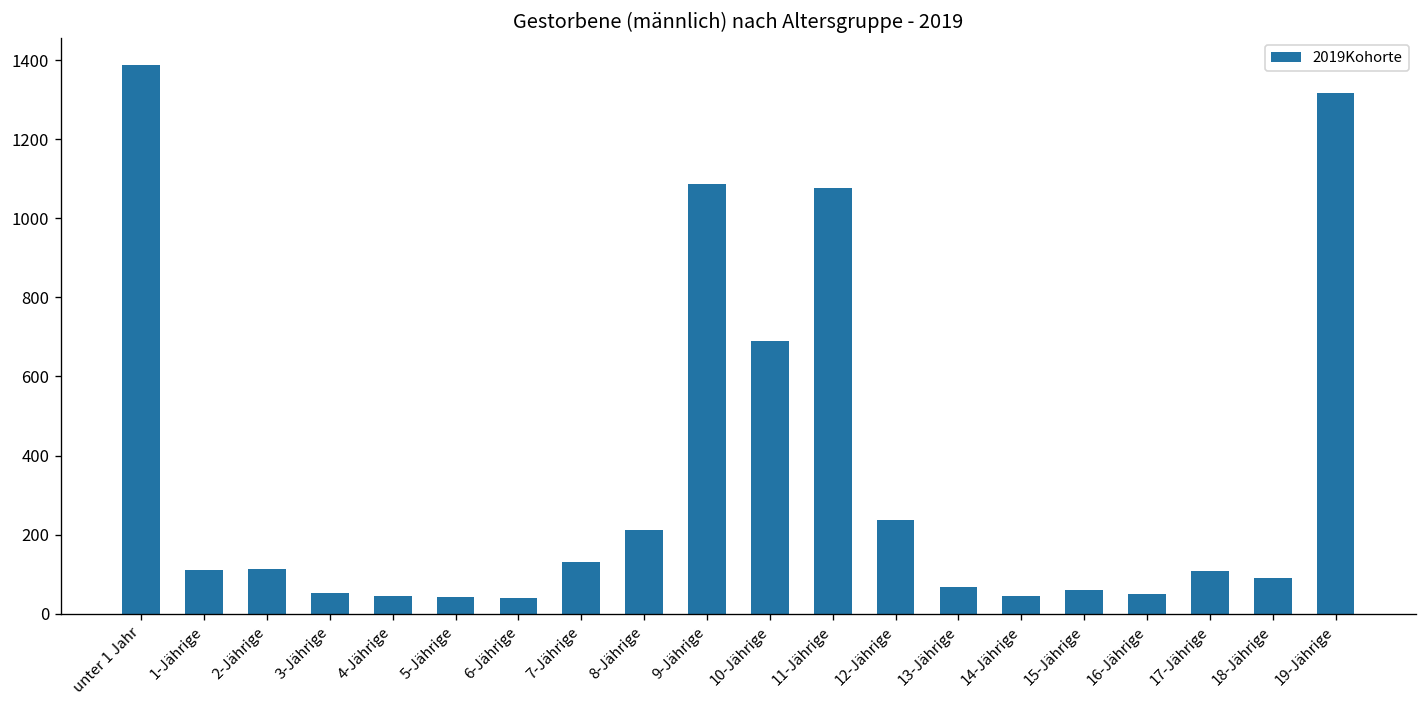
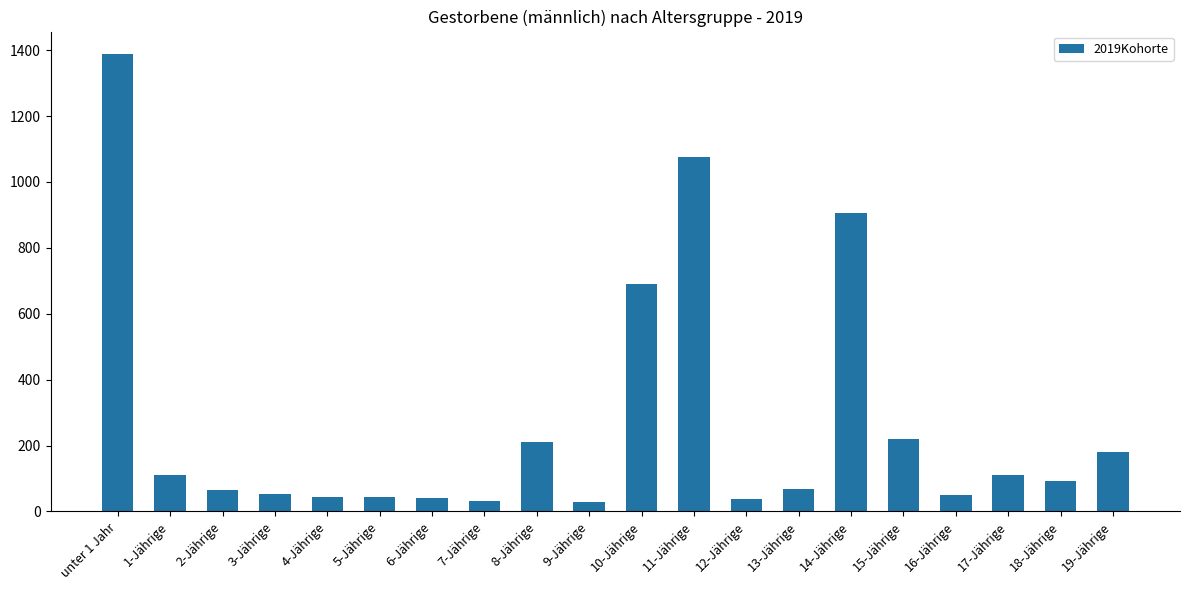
2-Jährige: 110 -> 70
7-Jährige: 130 -> 30
9-Jährige: 1090 -> 30
12-Jährige: 240 -> 40
14-Jährige: 40 -> 910
15-Jährige: 60 -> 220
19-Jährige: 1320 -> 180
